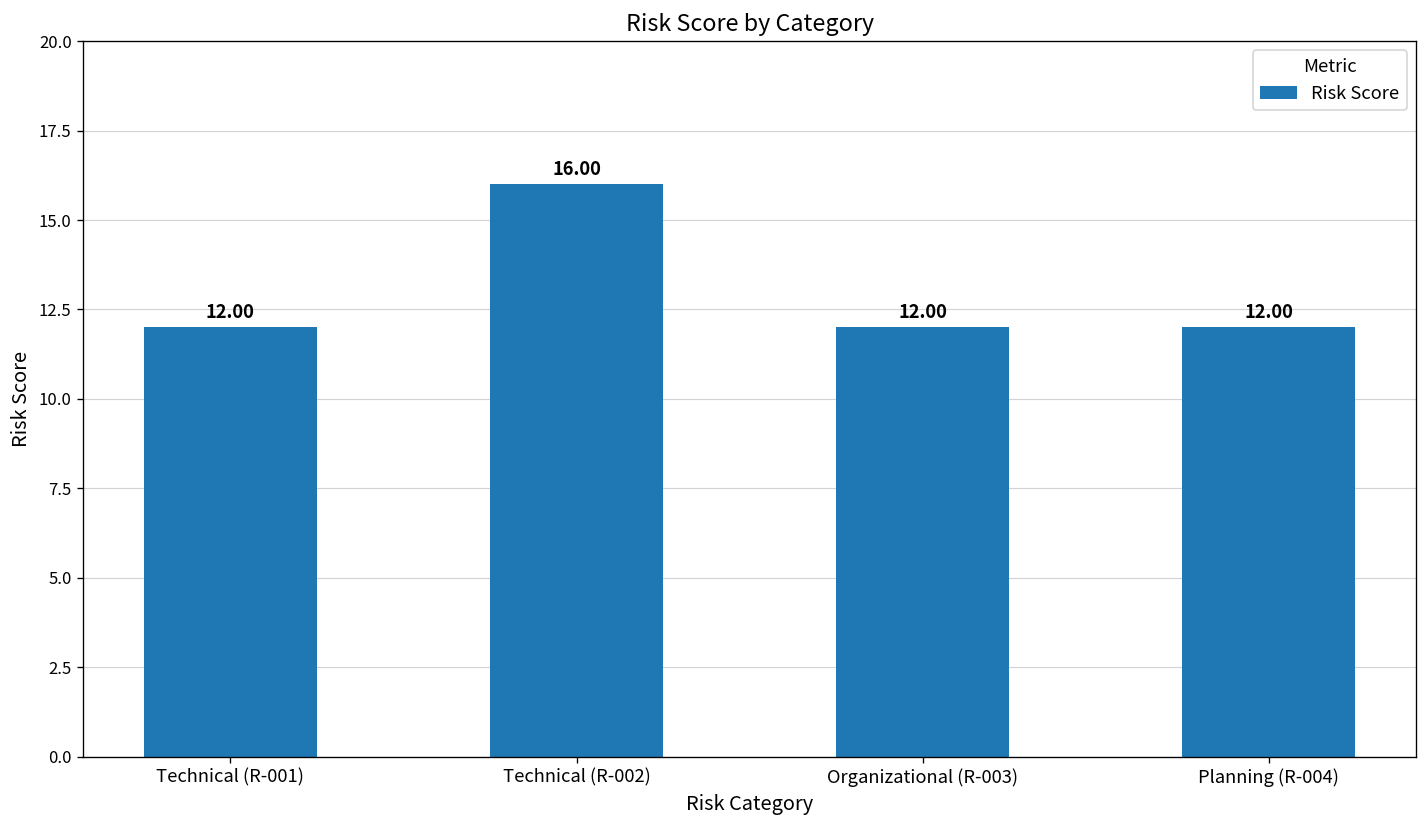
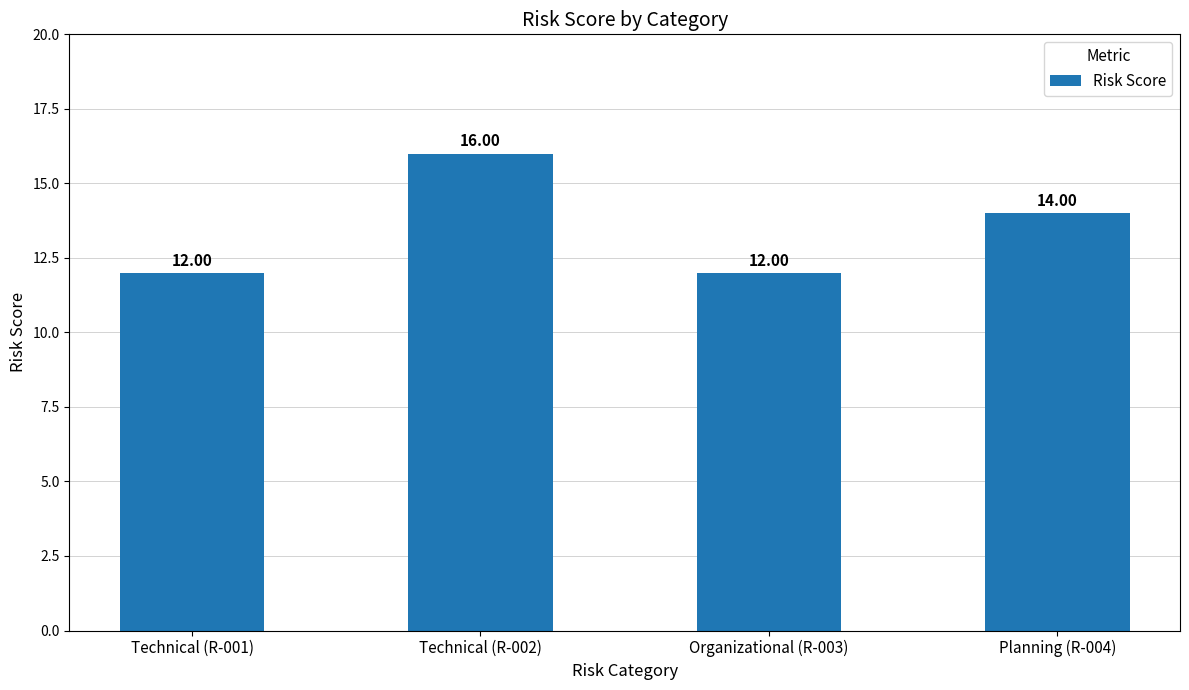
Planning (R-004): 12.00 -> 14.00
